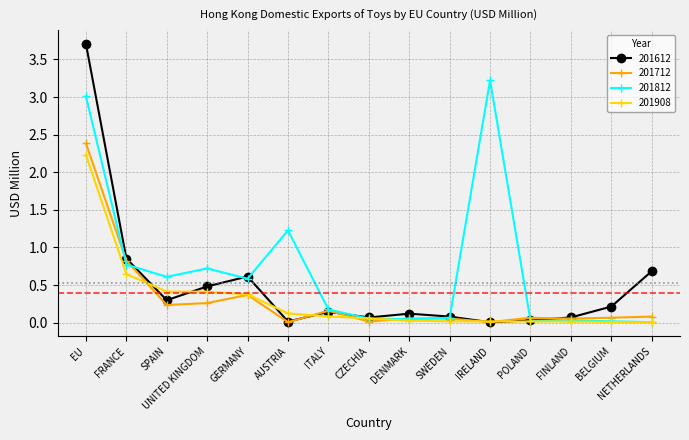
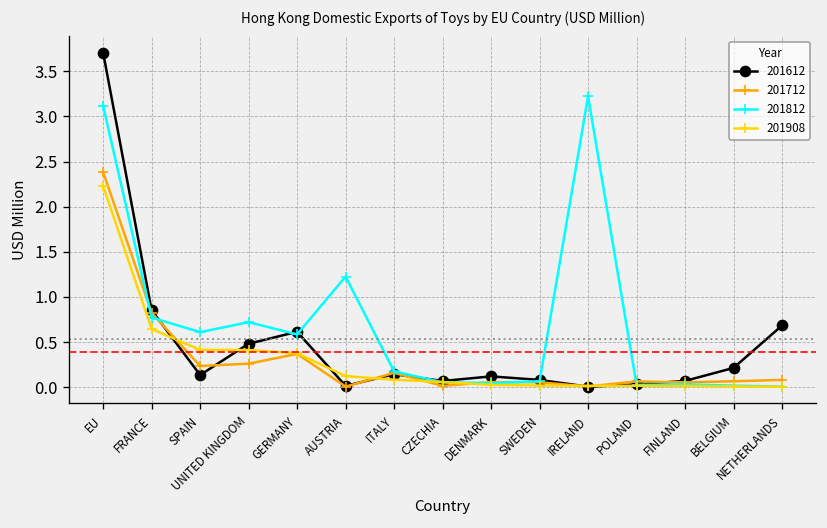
201812, EU: 3.0 -> 3.1
201612, SPAIN: 0.3 -> 0.1
